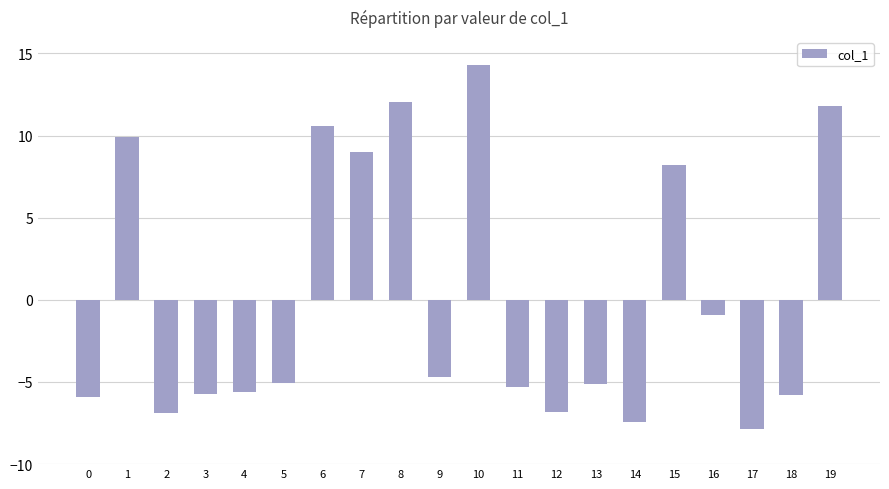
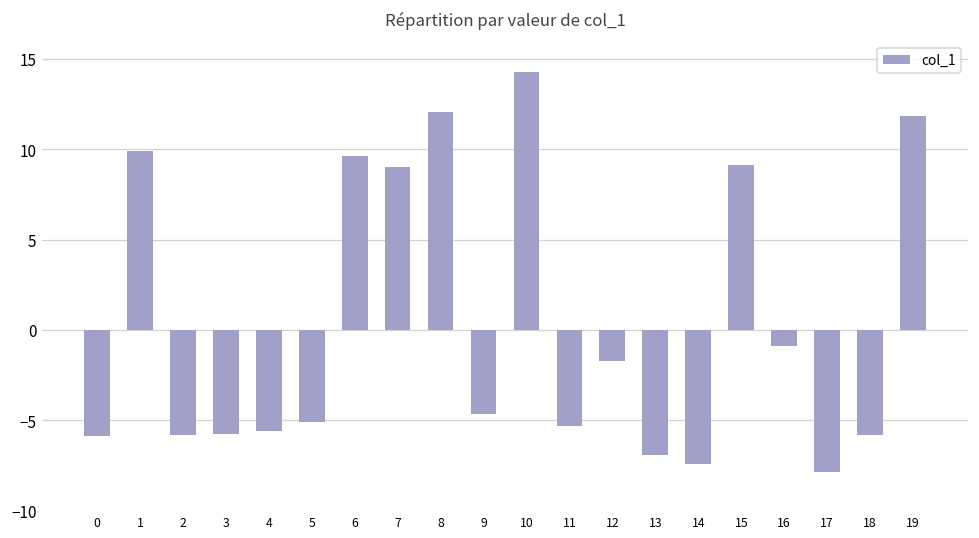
2: -6.9 -> -5.8
6: 10.6 -> 9.6
12: -6.8 -> -1.7
13: -5.1 -> -6.9
15: 8.2 -> 9.1
